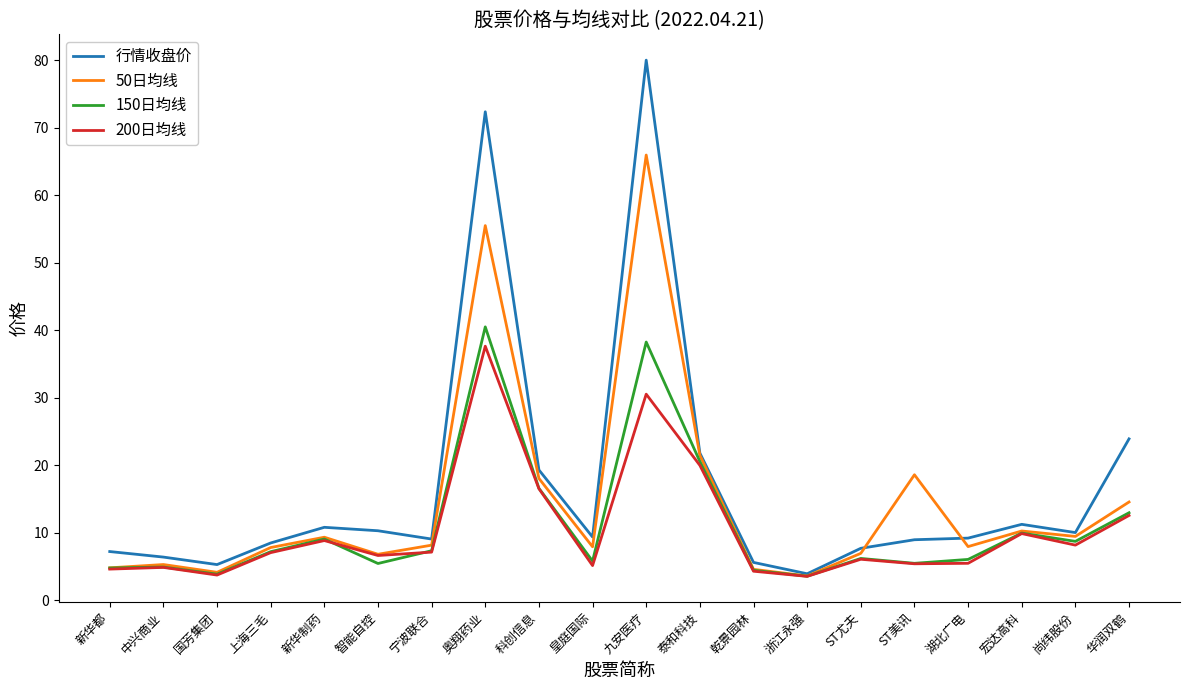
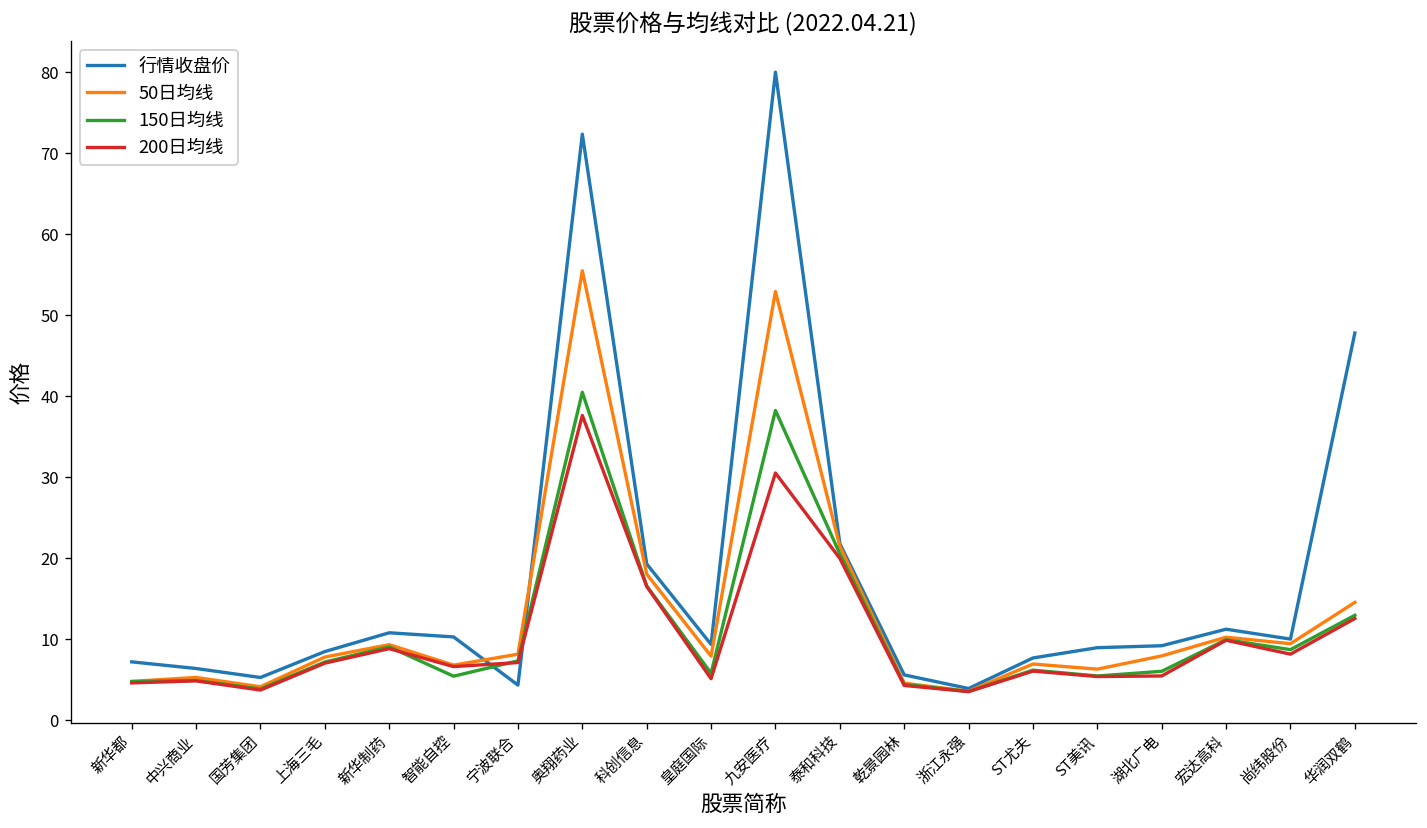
行情收盘价, 宁波联合: 9 -> 4
50日均线, 九安医疗: 66 -> 53
50日均线, ST美讯: 19 -> 6
行情收盘价, 华润双鹤: 24 -> 48
